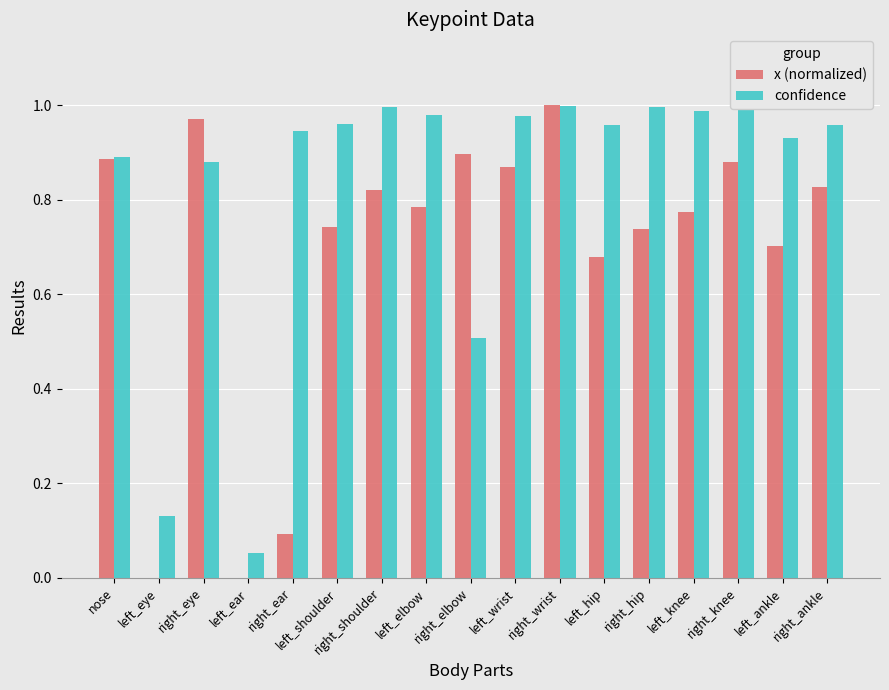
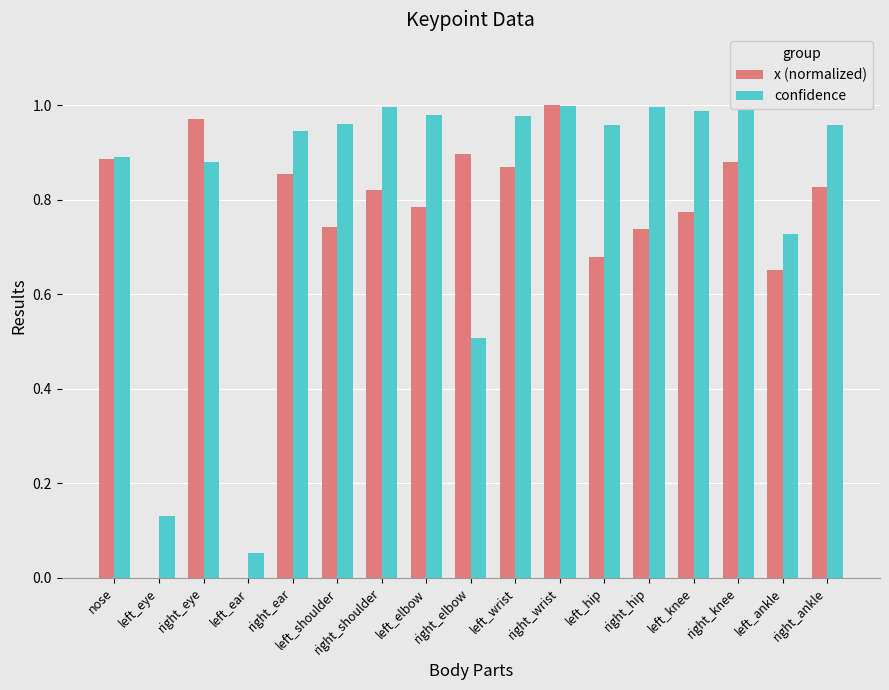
x (normalized), right_ear: 0.09 -> 0.85
x (normalized), left_ankle: 0.70 -> 0.65
confidence, left_ankle: 0.93 -> 0.73
